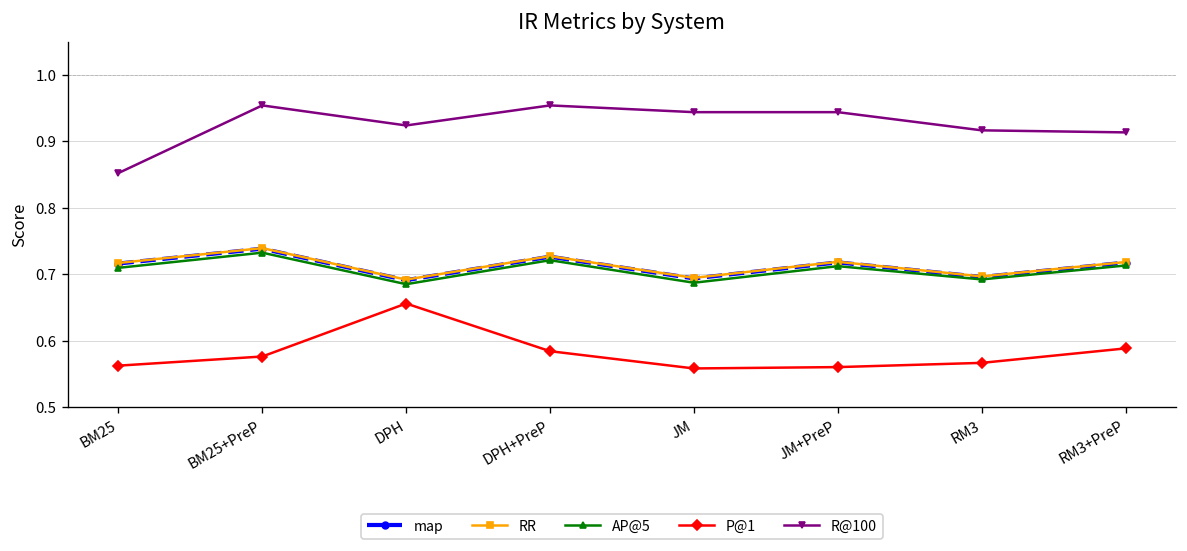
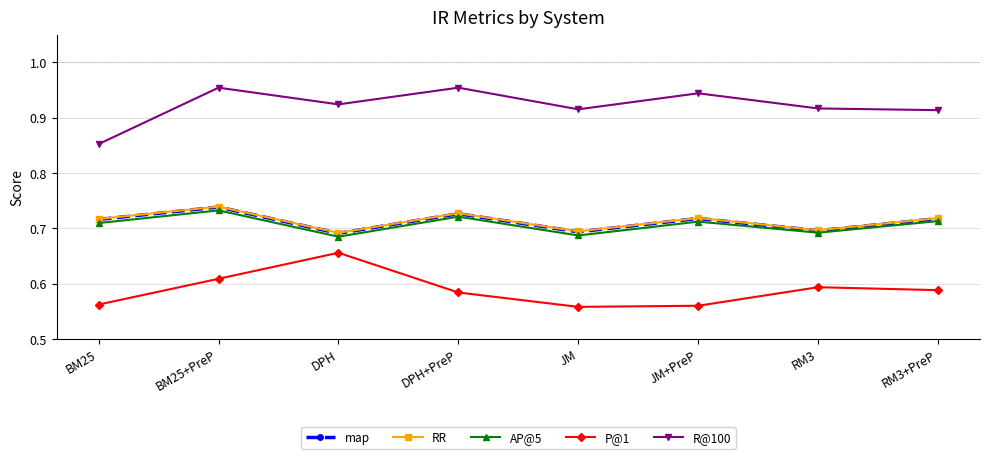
P@1, BM25+PreP: 0.58 -> 0.61
R@100, JM: 0.94 -> 0.92
P@1, RM3: 0.57 -> 0.59
